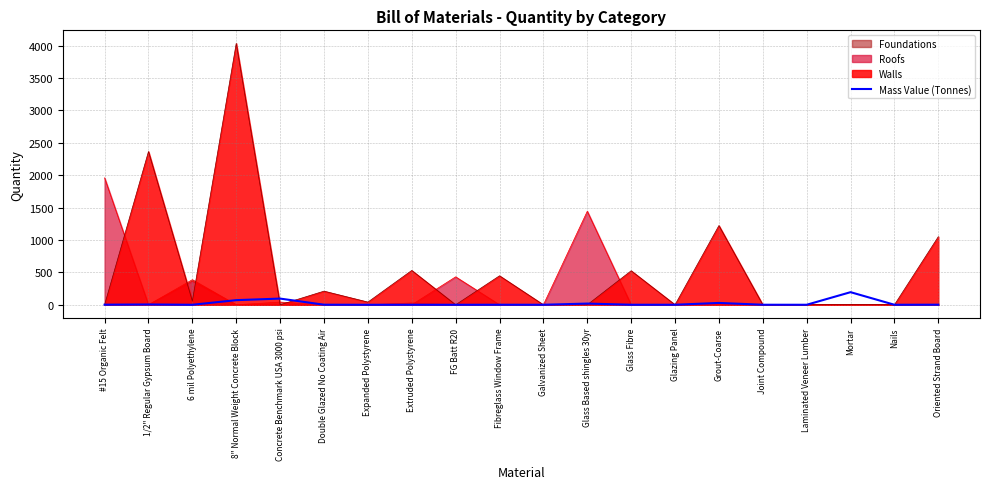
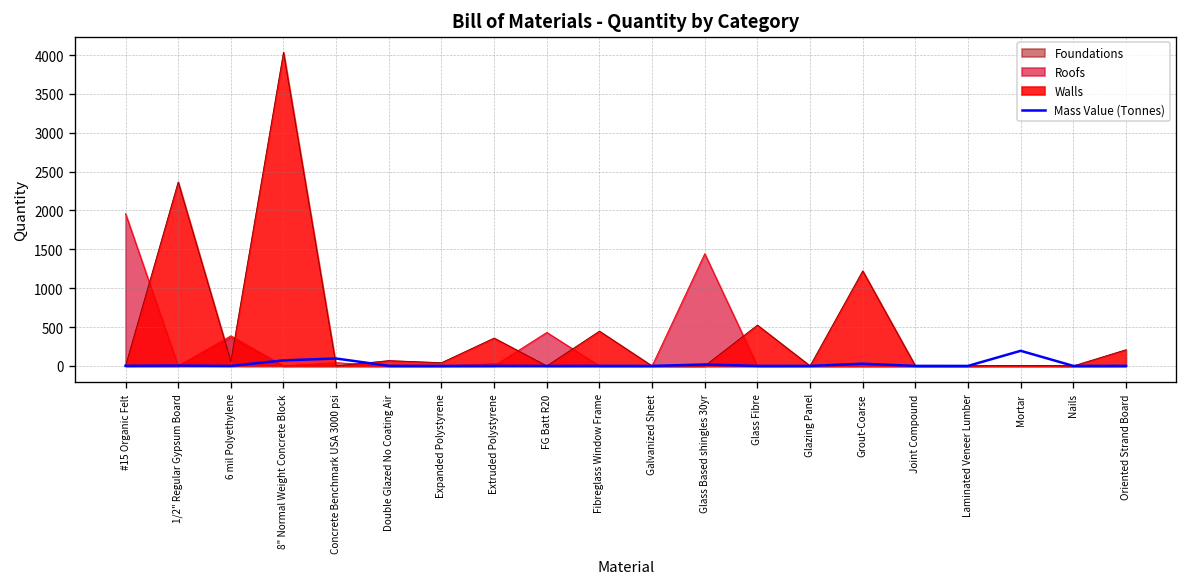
Walls, Double Glazed No Coating Air: 200 -> 100
Walls, Extruded Polystyrene: 500 -> 400
Walls, Oriented Strand Board: 1100 -> 200
